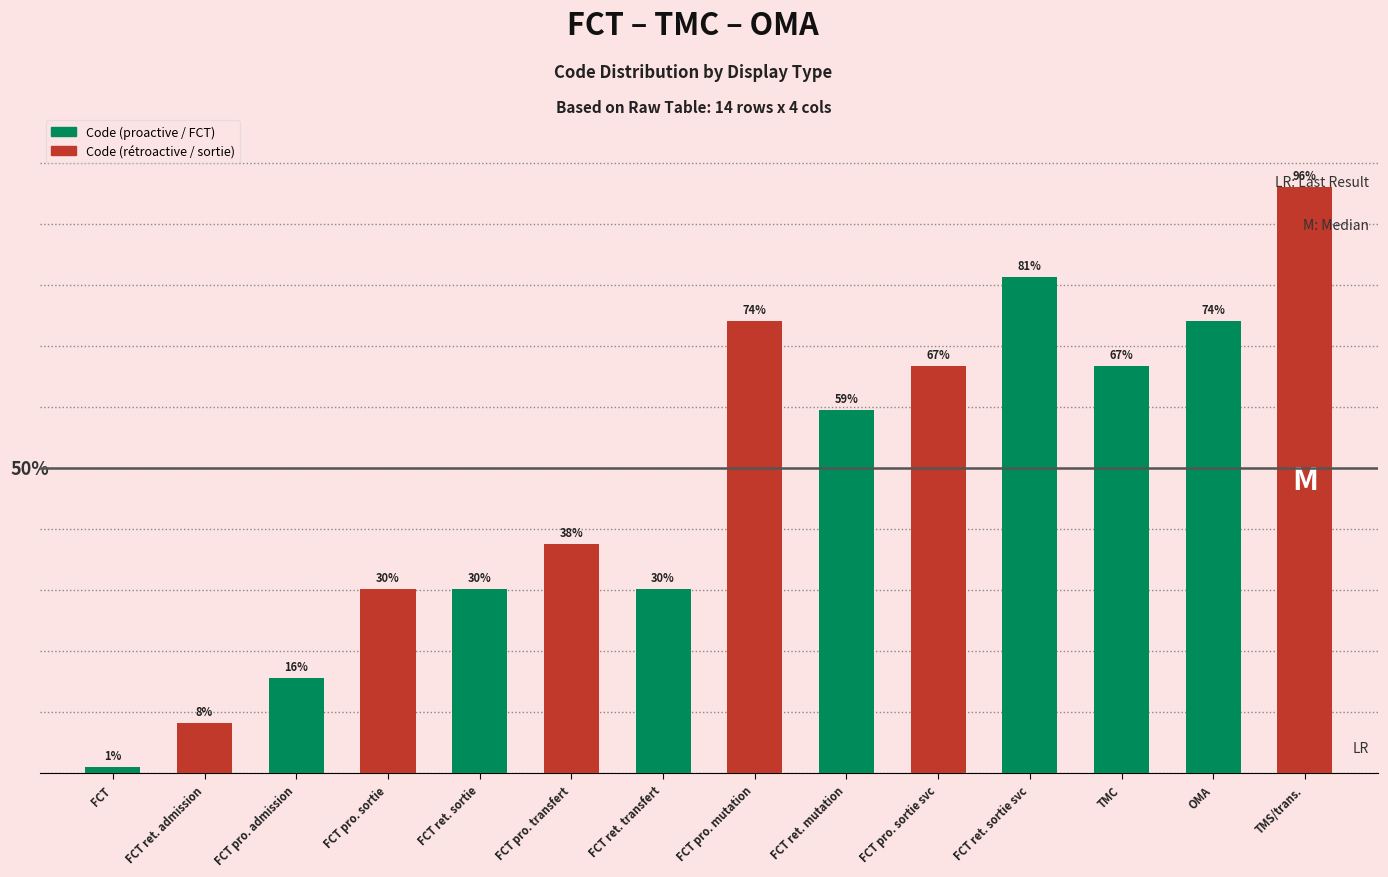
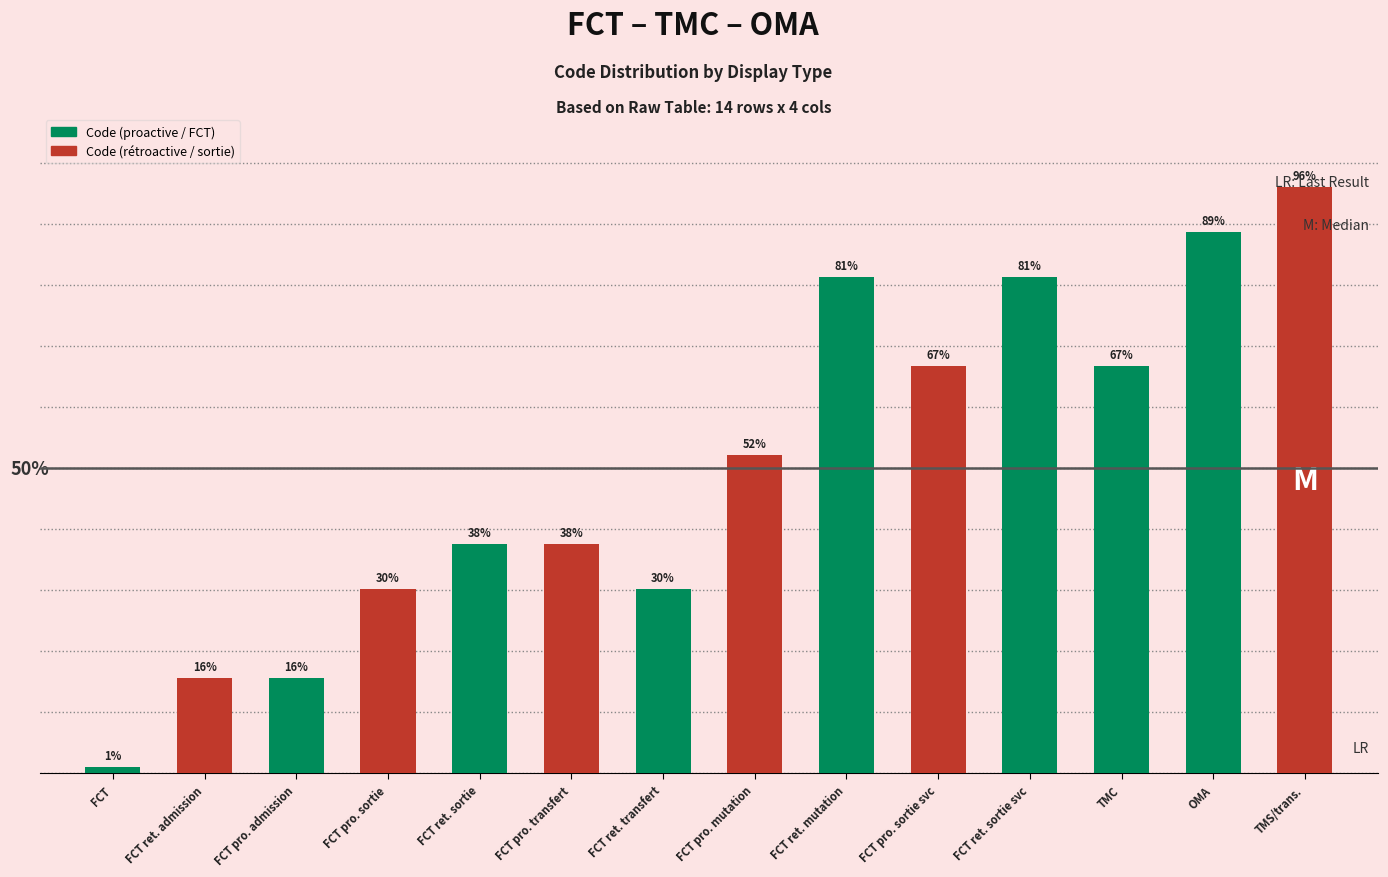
FCT ret. admission: 8% -> 16%
FCT ret. sortie: 30% -> 38%
FCT pro. mutation: 74% -> 52%
FCT ret. mutation: 59% -> 81%
OMA: 74% -> 89%
